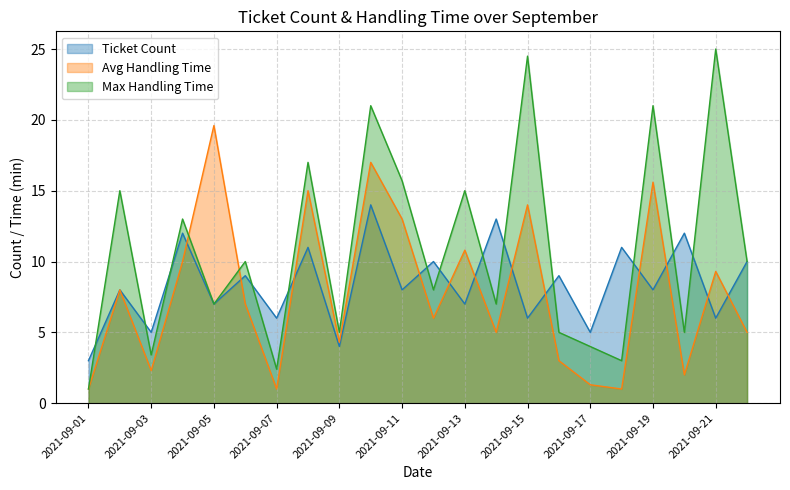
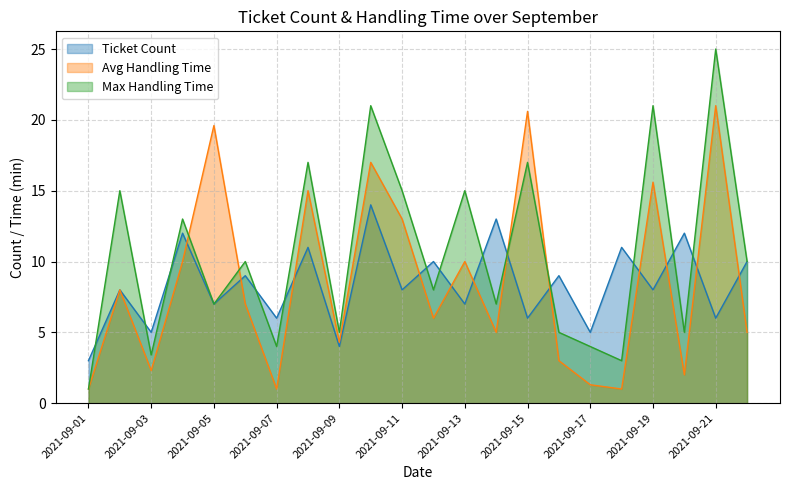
Max Handling Time, 2021-09-07: 2.4 -> 4.0
Max Handling Time, 2021-09-11: 15.7 -> 15.0
Avg Handling Time, 2021-09-13: 10.8 -> 10.0
Avg Handling Time, 2021-09-15: 14.0 -> 20.6
Max Handling Time, 2021-09-15: 24.5 -> 17.0
Avg Handling Time, 2021-09-21: 9.3 -> 21.0
